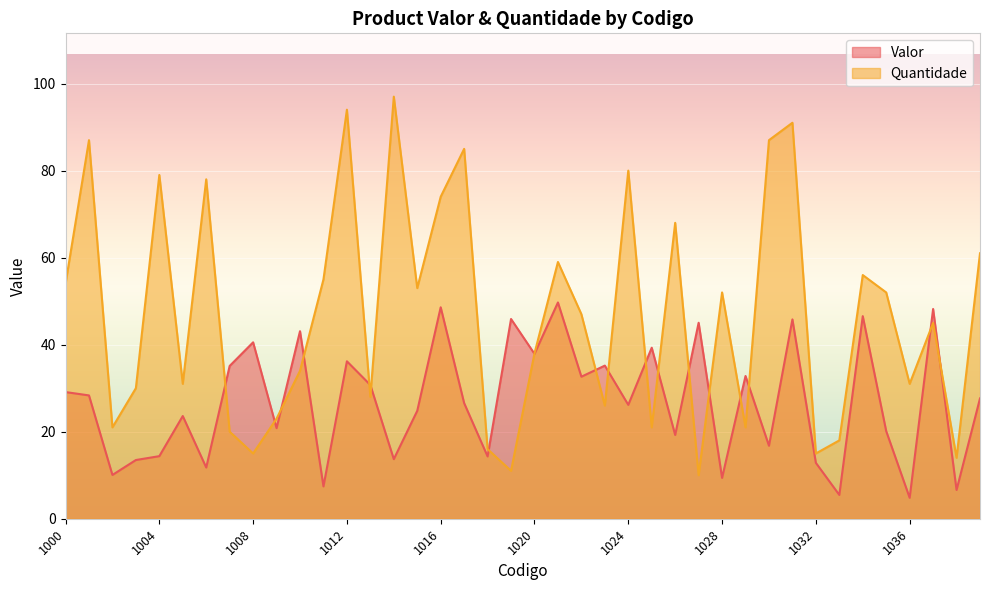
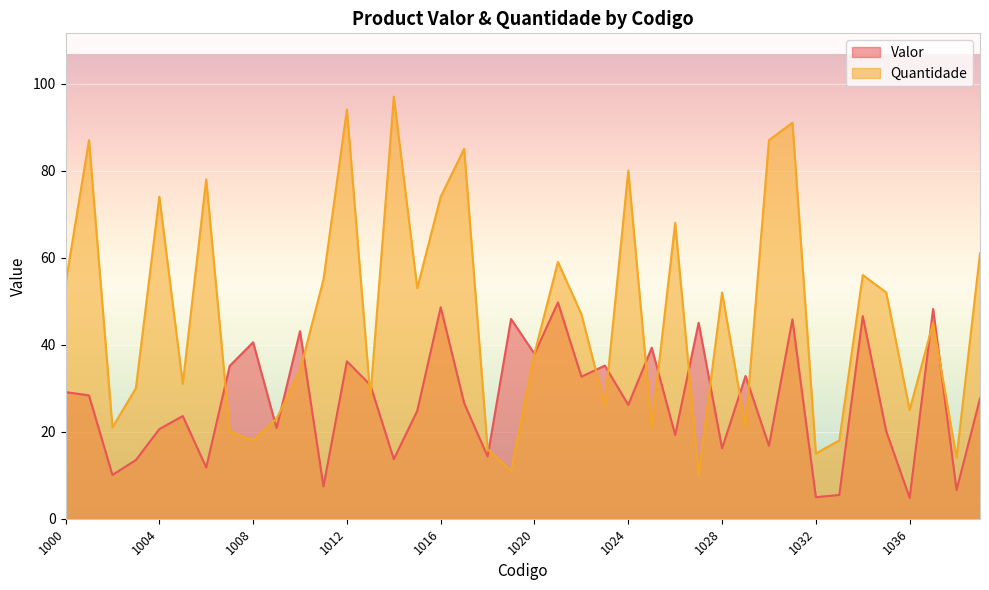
Valor, 1004: 14 -> 21
Quantidade, 1004: 79 -> 74
Quantidade, 1008: 15 -> 18
Valor, 1028: 9 -> 16
Valor, 1032: 13 -> 5
Quantidade, 1036: 31 -> 25
